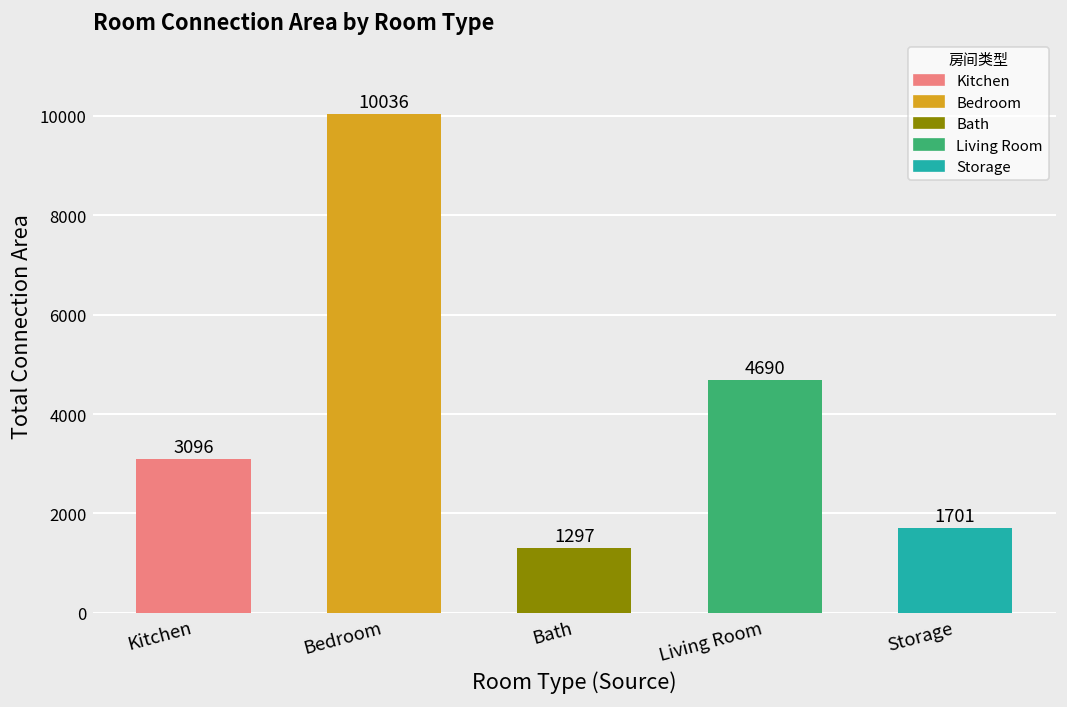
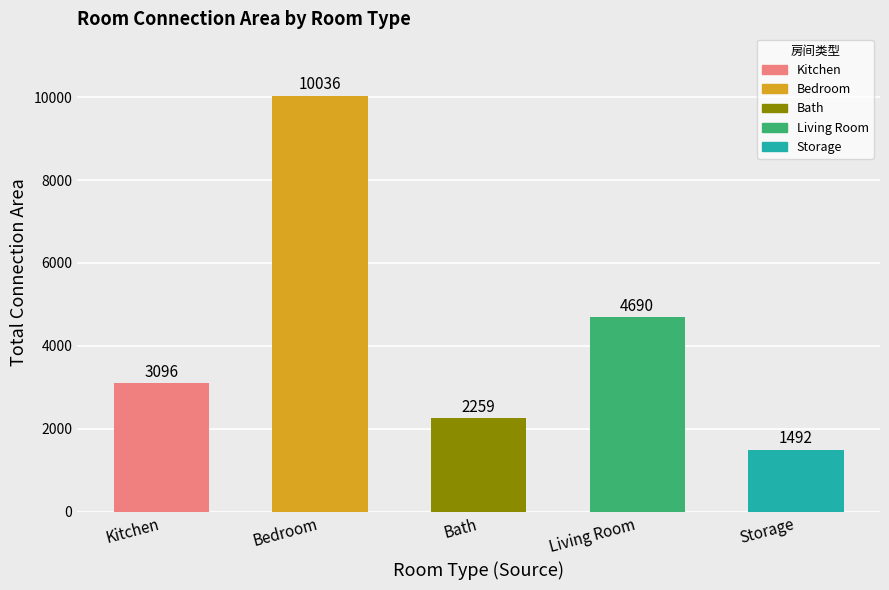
Bath: 1297 -> 2259
Storage: 1701 -> 1492
